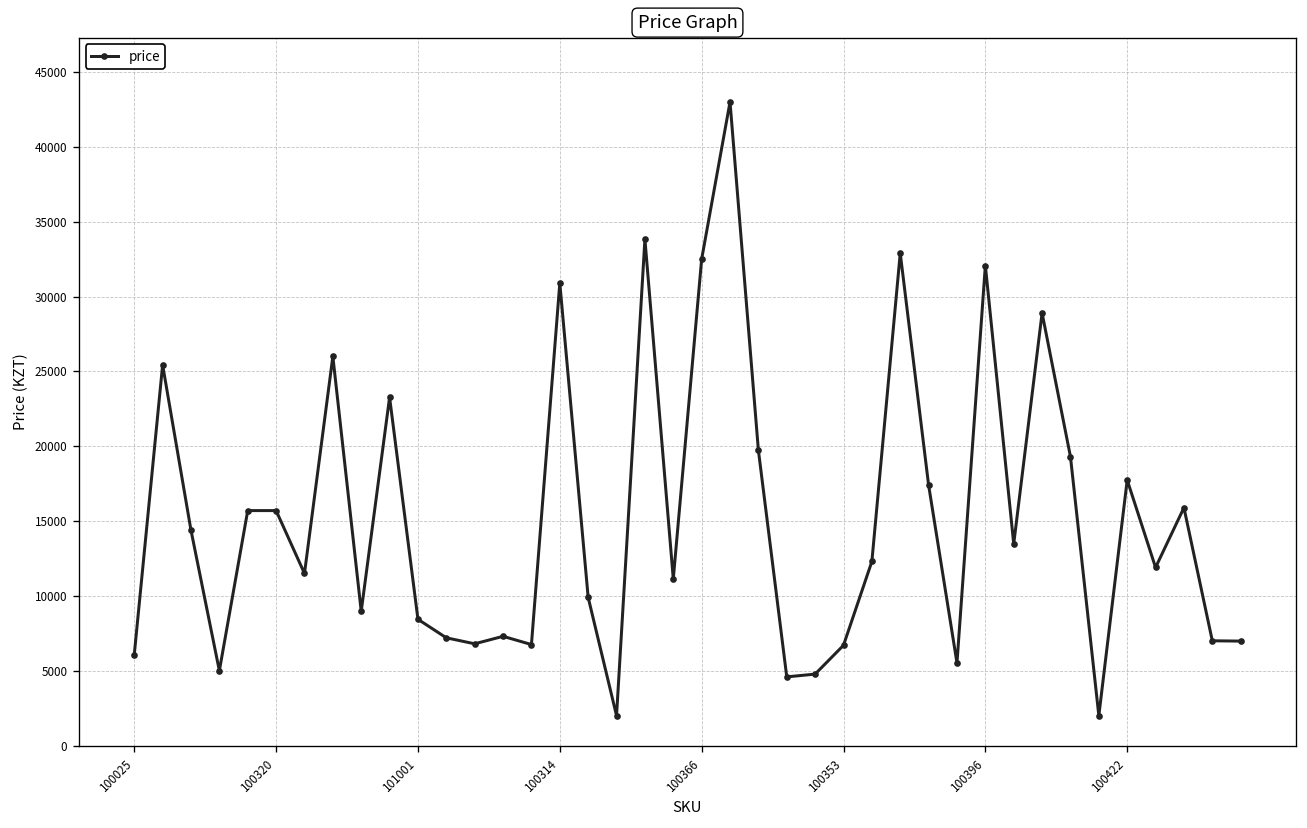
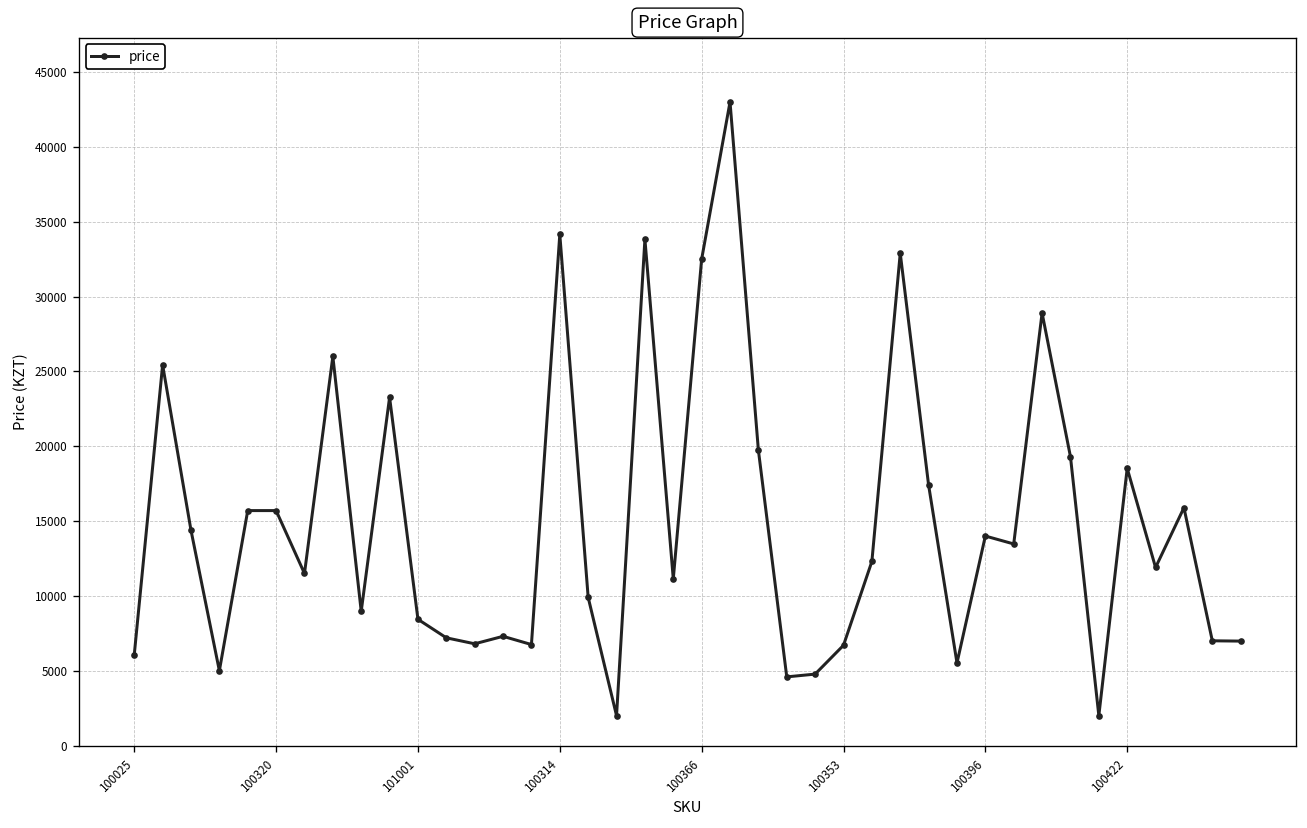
100314: 30900 -> 34200
100396: 32100 -> 14000
100422: 17700 -> 18500
